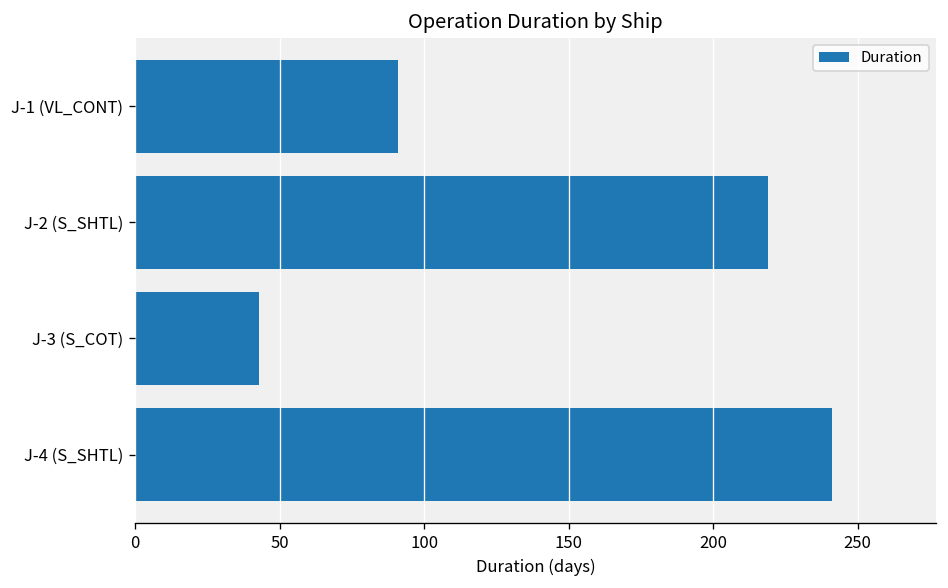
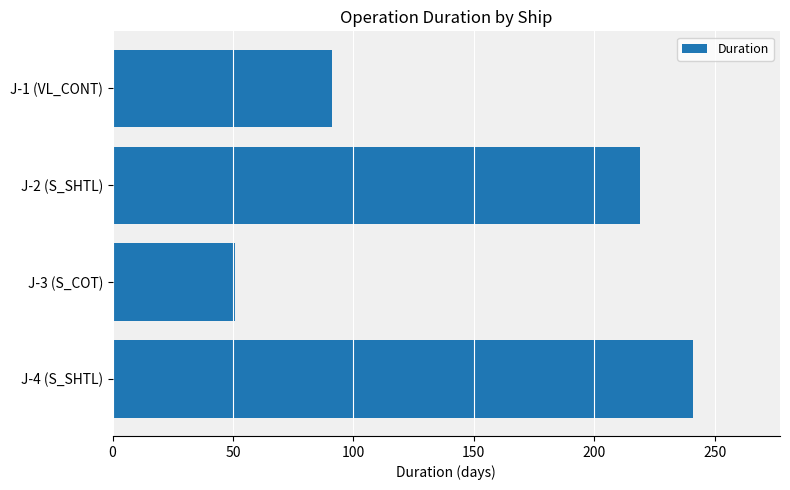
J-3 (S_COT): 43 -> 51
